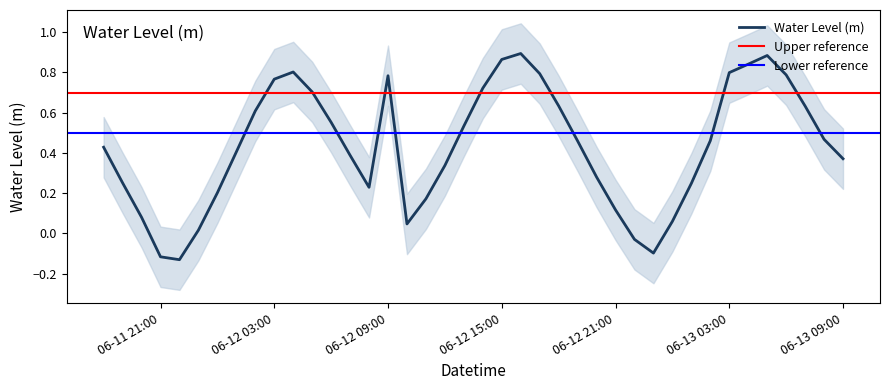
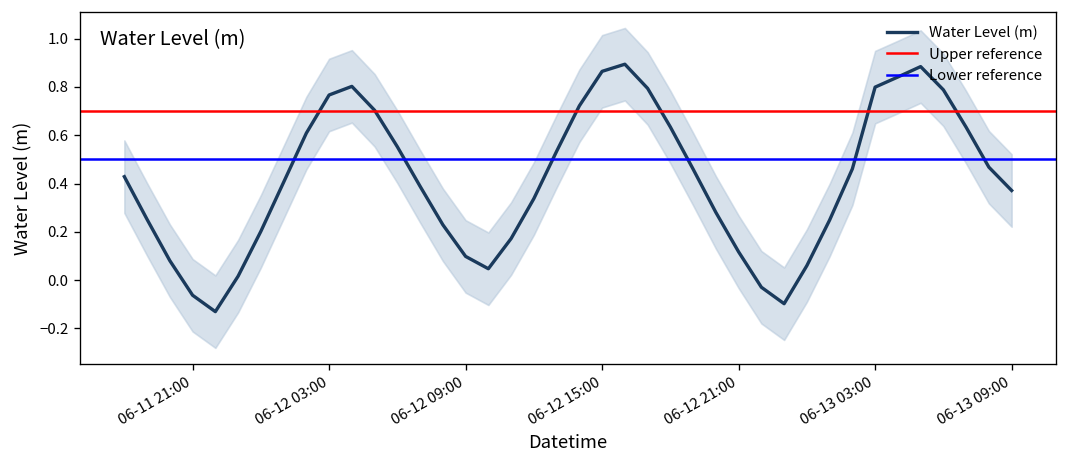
Water Level (m), 06-11 21:00: -0.12 -> -0.06
Water Level (m), 06-12 09:00: 0.78 -> 0.10
